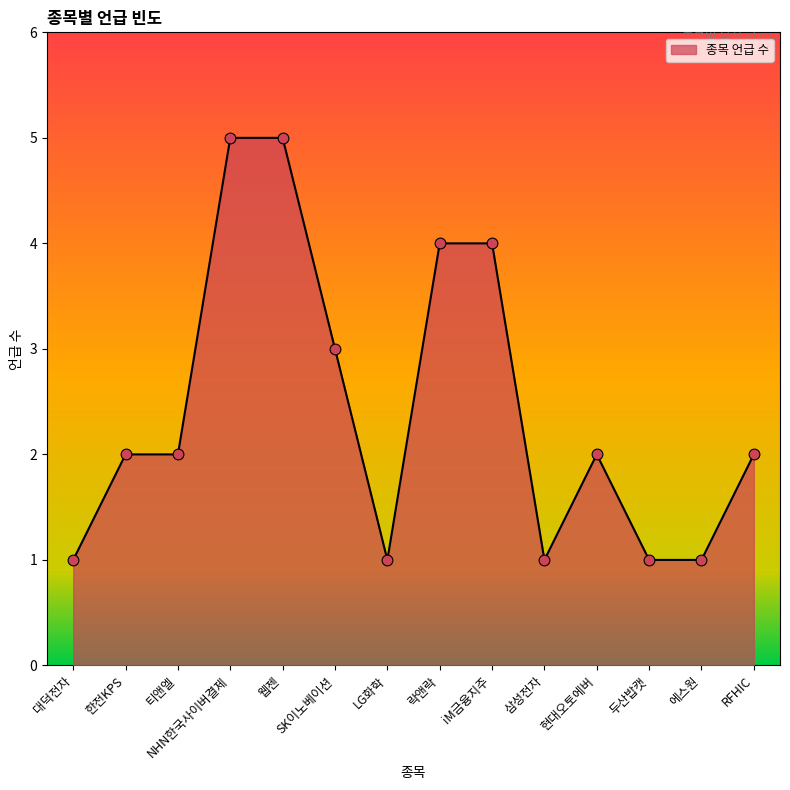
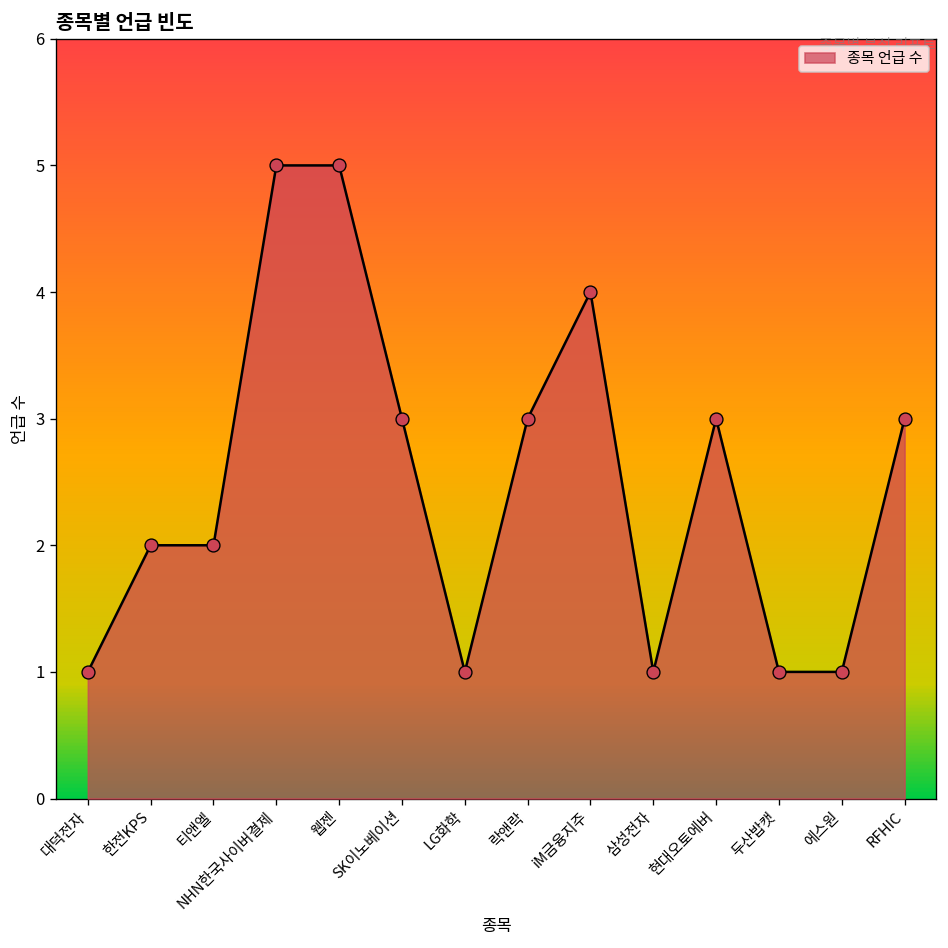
락앤락: 4 -> 3
현대오토에버: 2 -> 3
RFHIC: 2 -> 3
